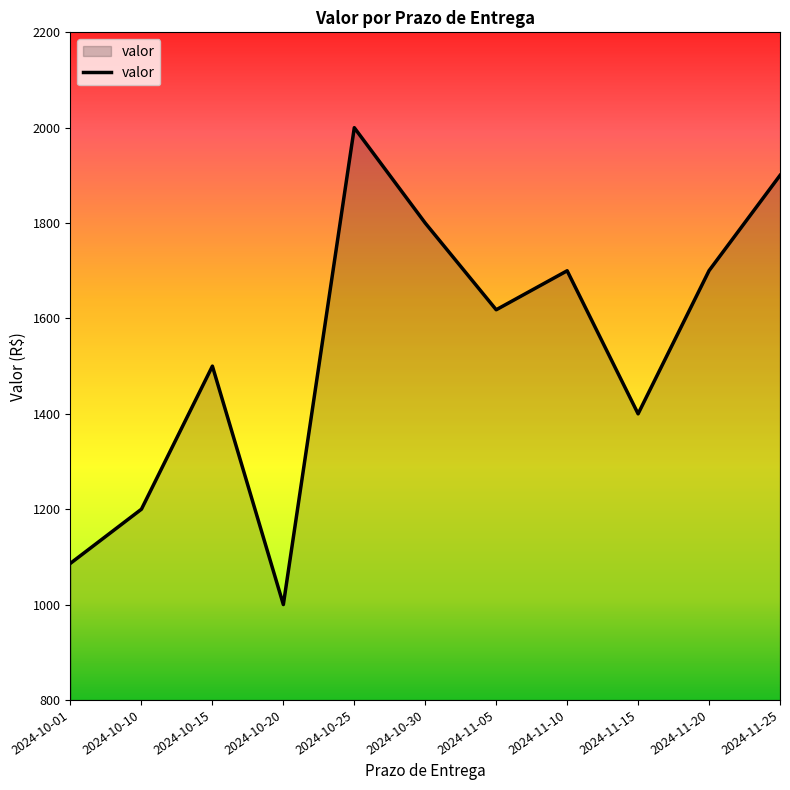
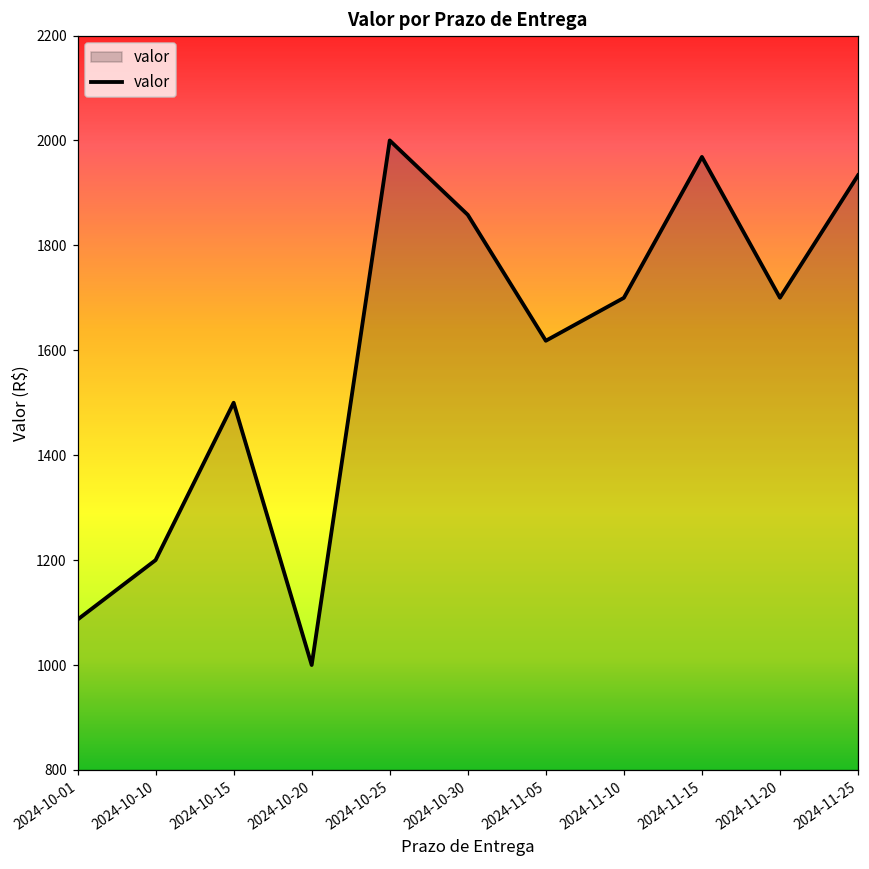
2024-10-30: 1800 -> 1860
2024-11-15: 1400 -> 1970
2024-11-25: 1900 -> 1930
